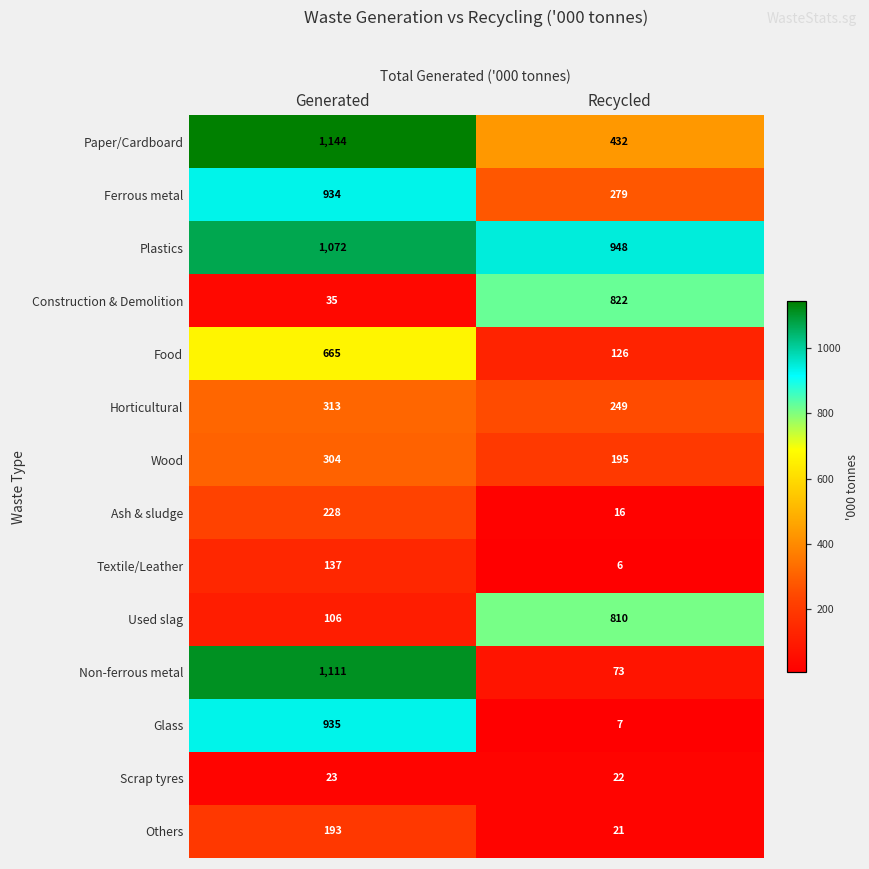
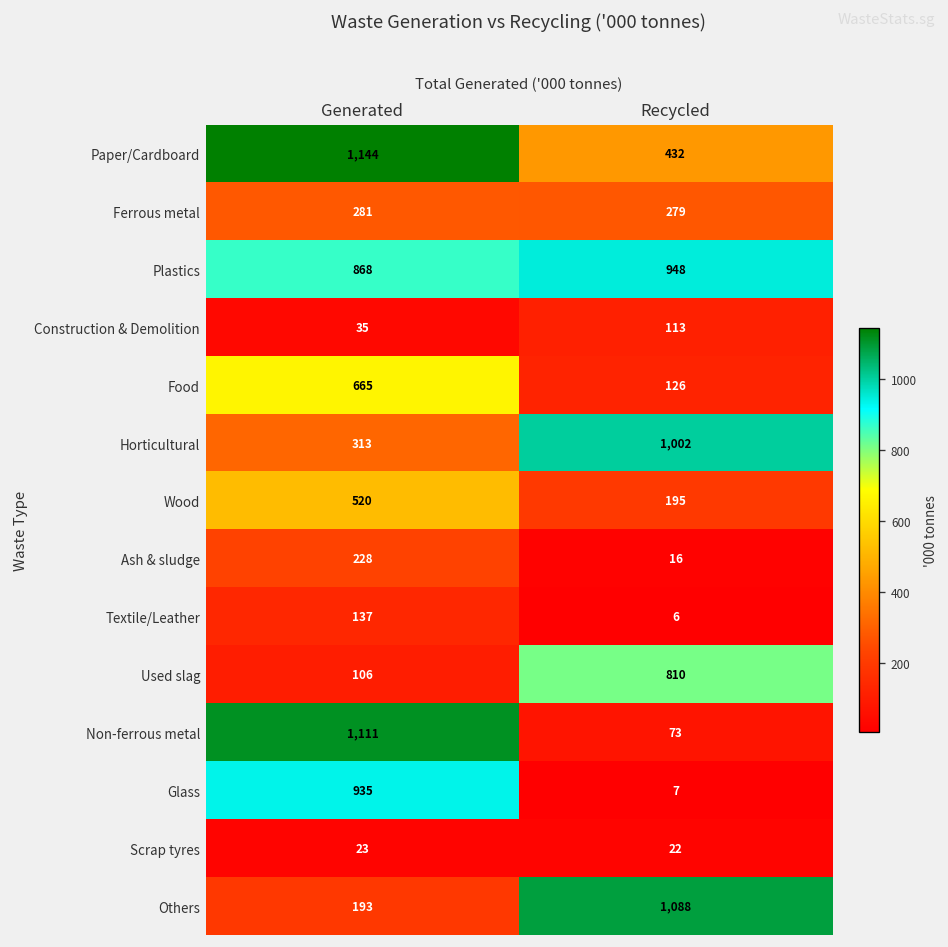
Ferrous metal, Generated: 934 -> 281
Plastics, Generated: 1,072 -> 868
Construction & Demolition, Recycled: 822 -> 113
Horticultural, Recycled: 249 -> 1,002
Wood, Generated: 304 -> 520
Others, Recycled: 21 -> 1,088
